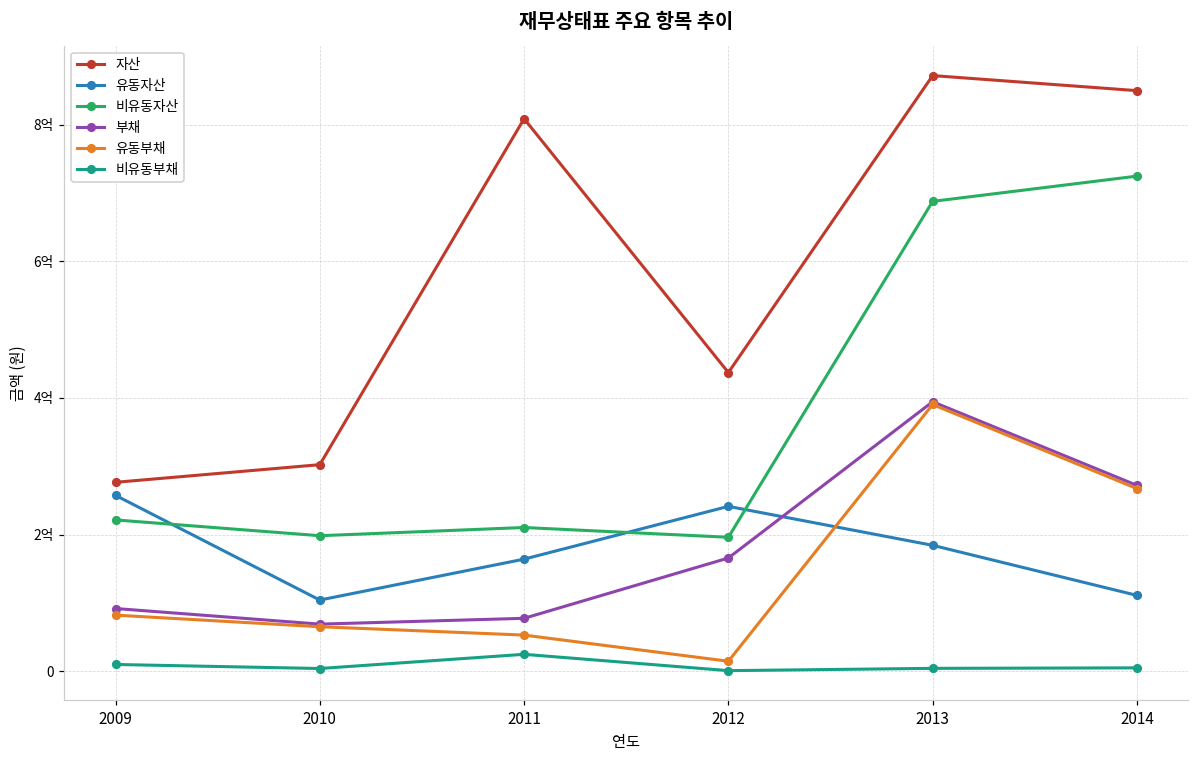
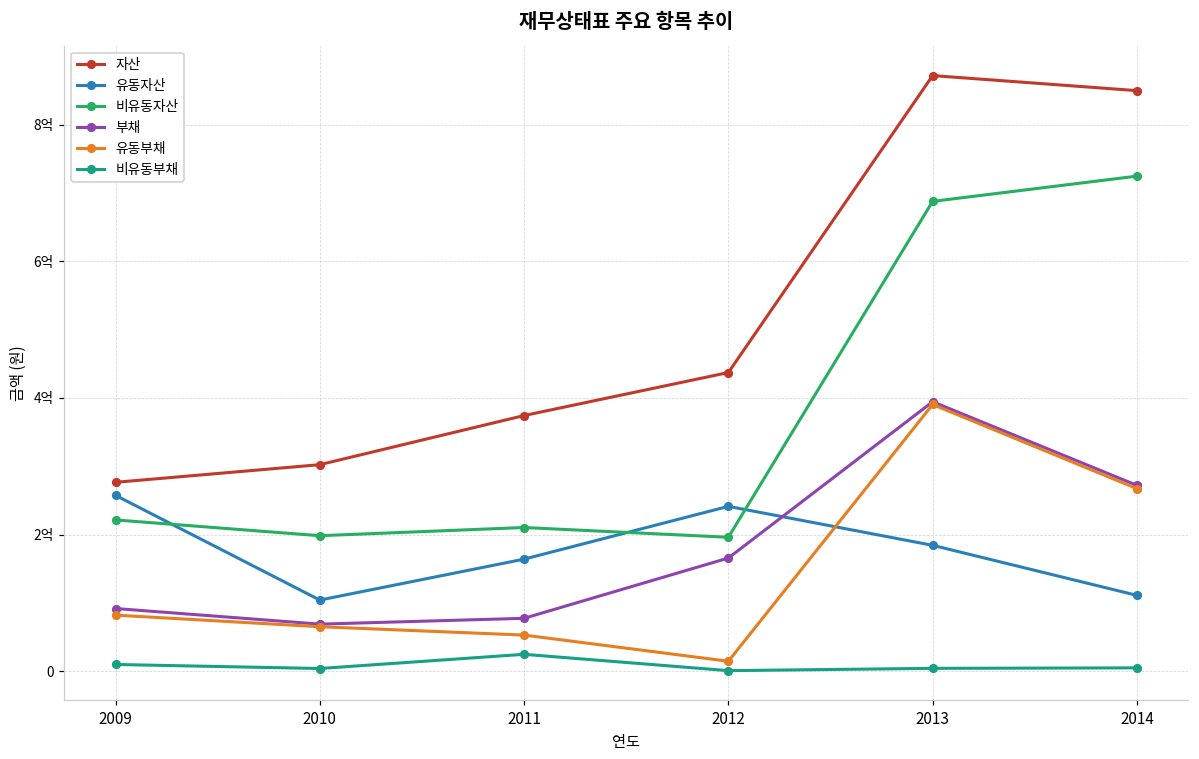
자산, 2011: 8.1억 -> 3.7억
